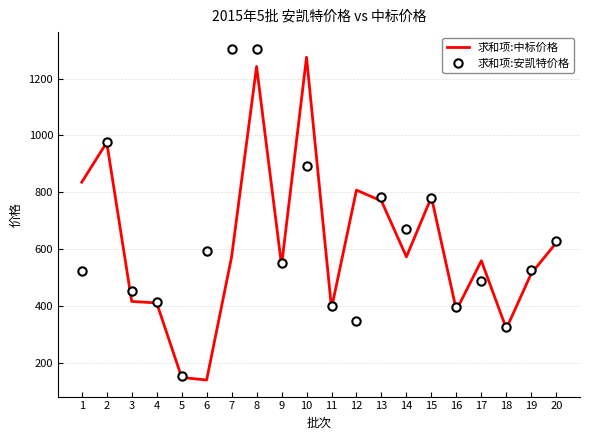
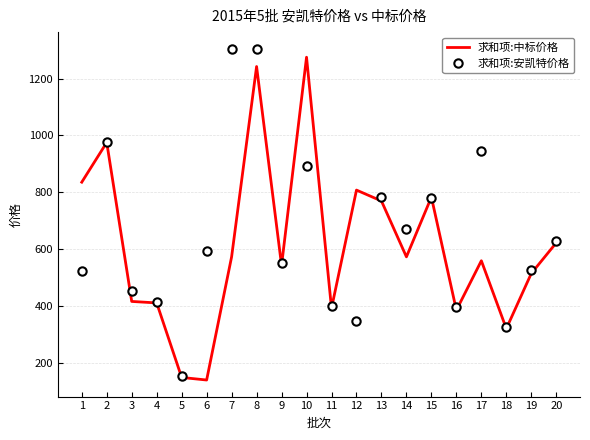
求和项:安凯特价格, 17: 490 -> 950
